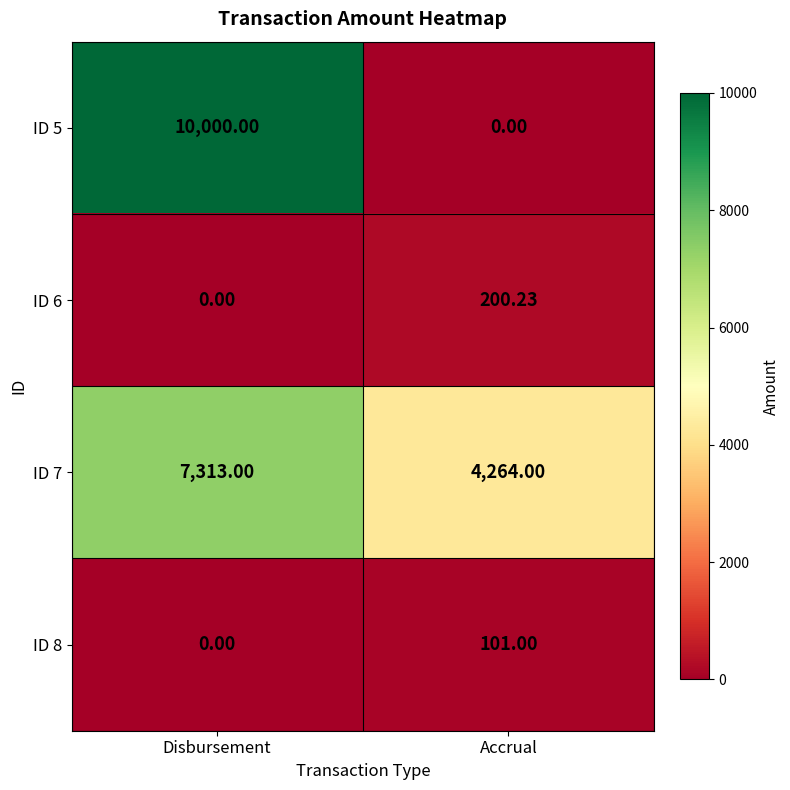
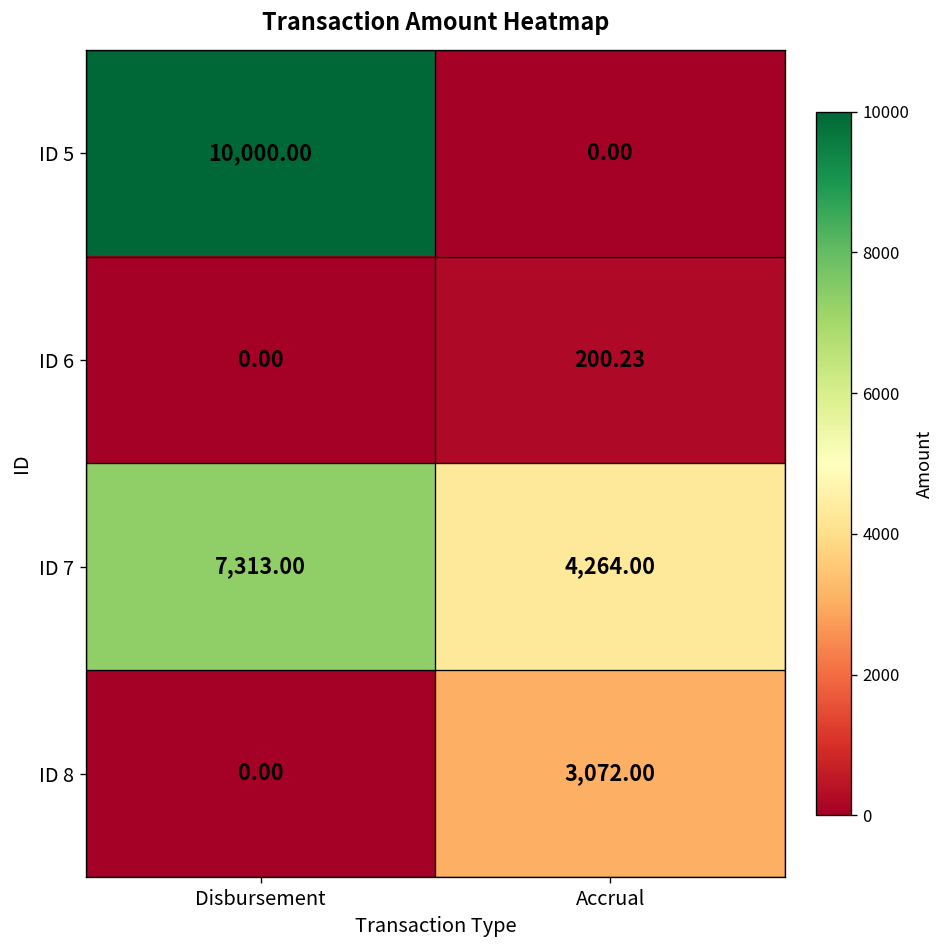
ID 8, Accrual: 101.00 -> 3,072.00
